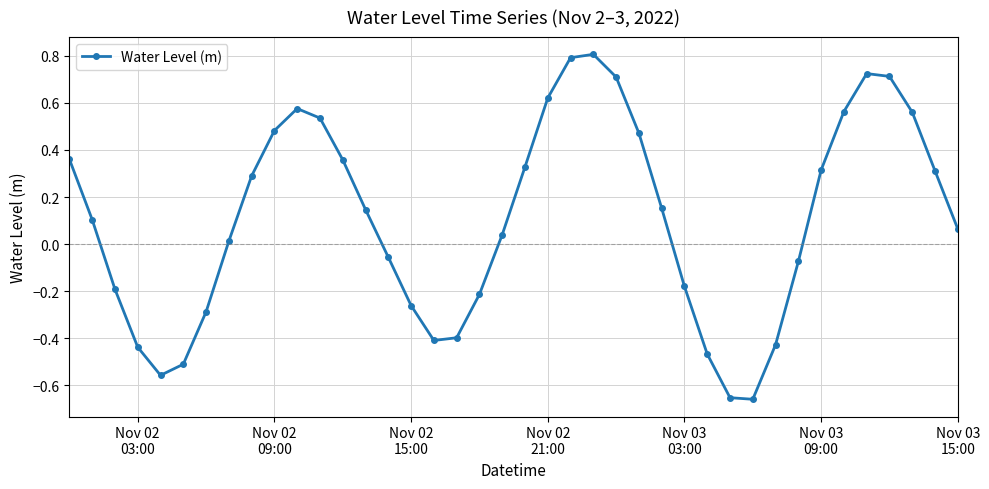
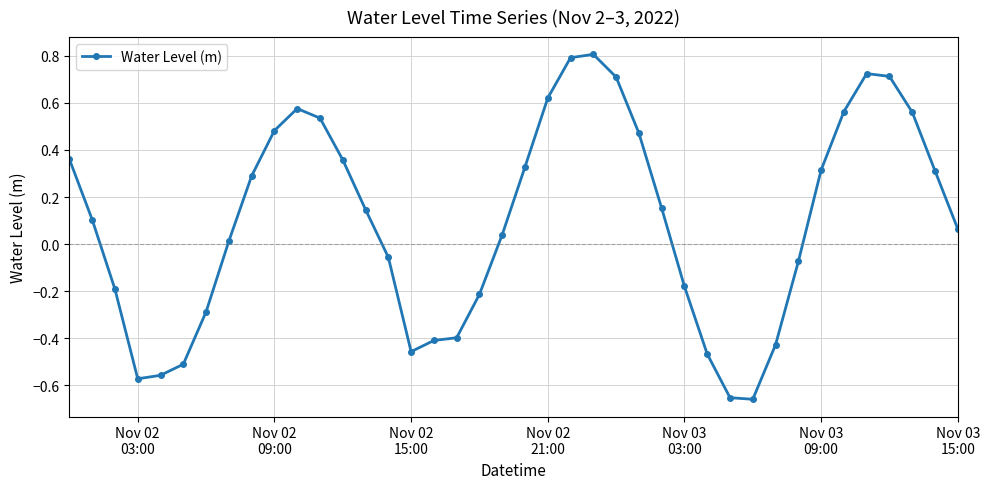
Nov 02 03:00: -0.44 -> -0.57
Nov 02 15:00: -0.26 -> -0.46
